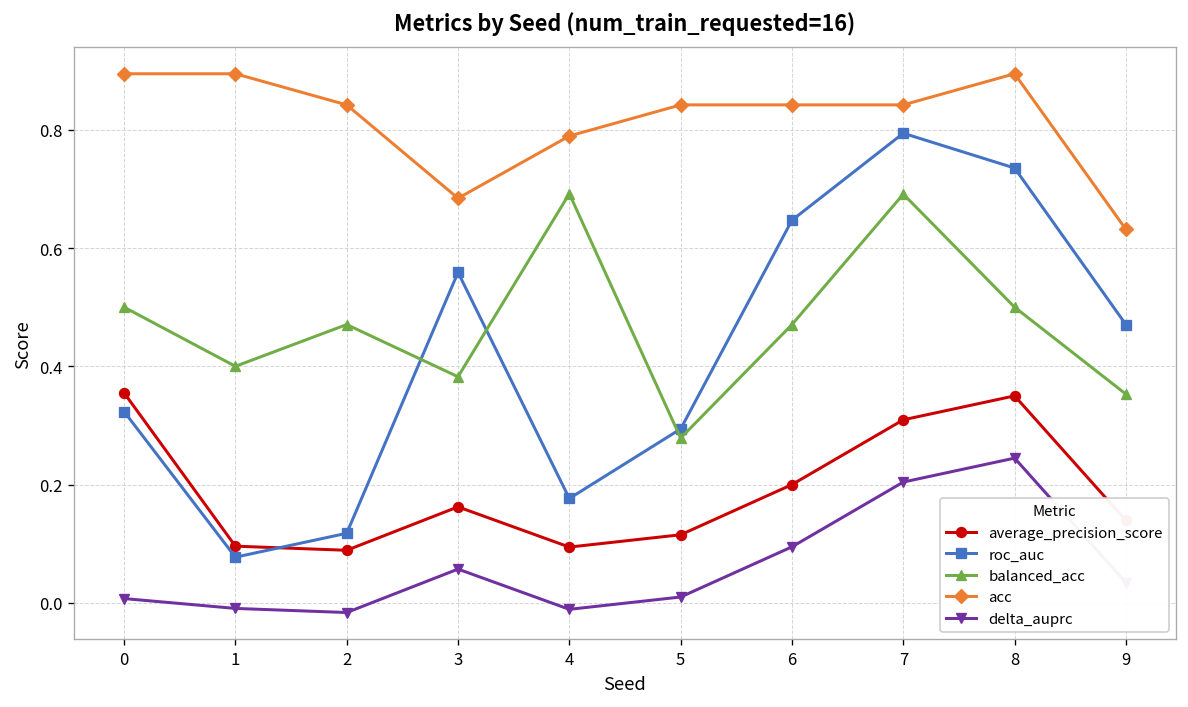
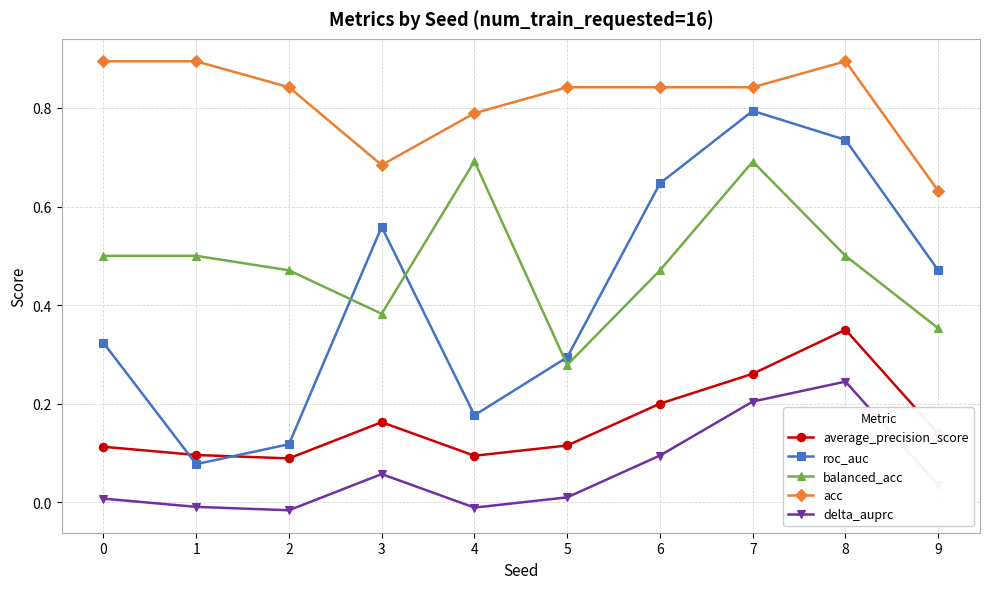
average_precision_score, 0: 0.36 -> 0.11
balanced_acc, 1: 0.4 -> 0.5
average_precision_score, 7: 0.31 -> 0.26
